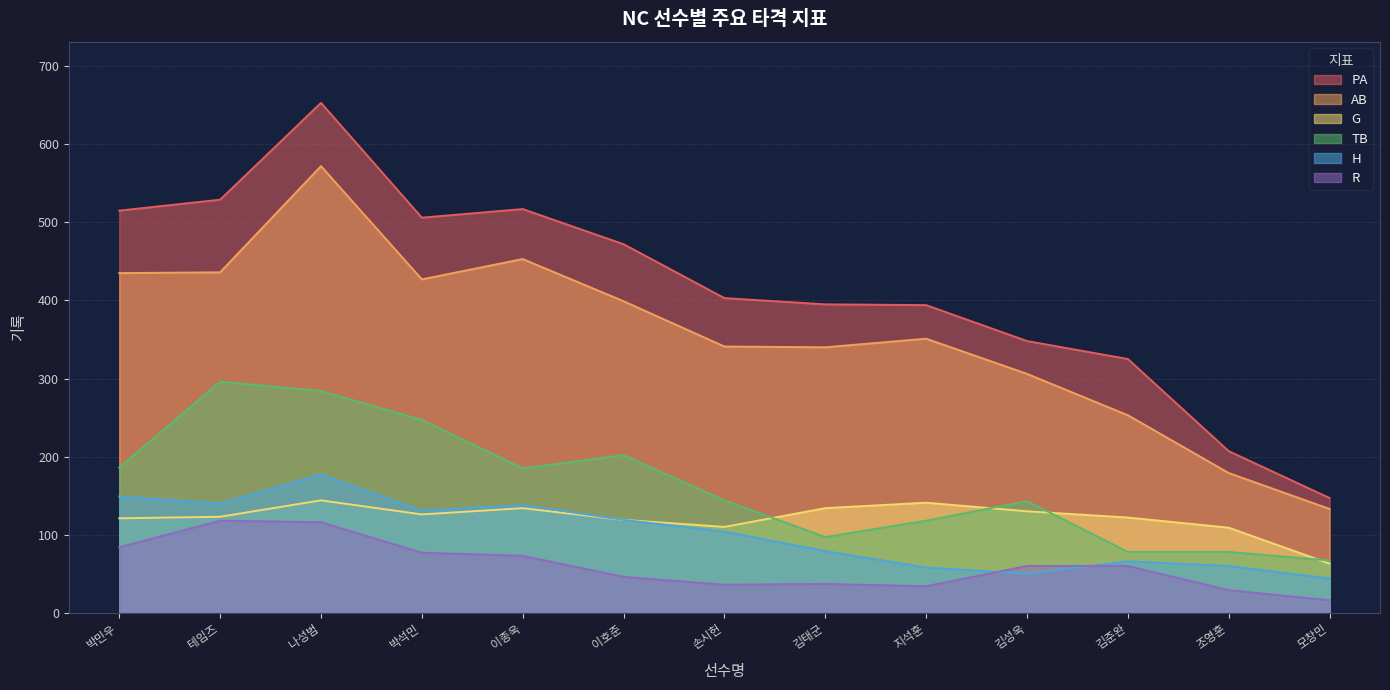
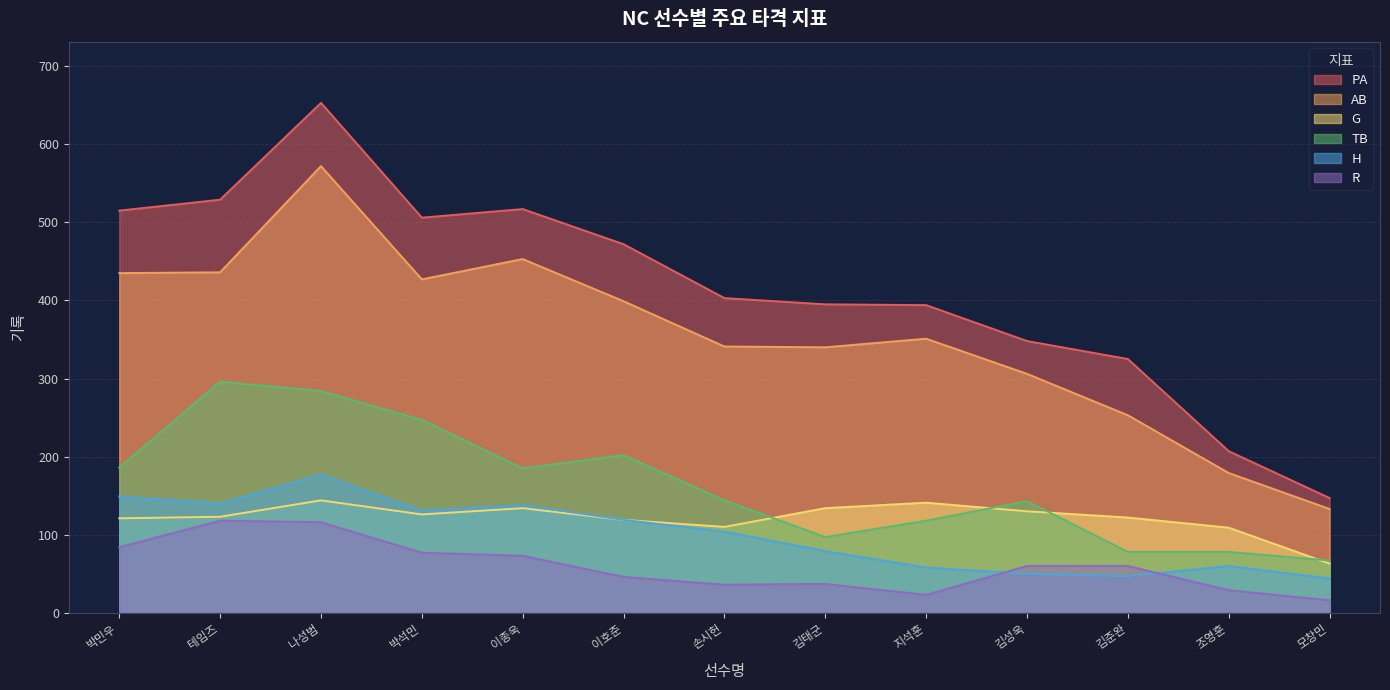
R, 지석훈: 30 -> 20
H, 김준완: 70 -> 50
